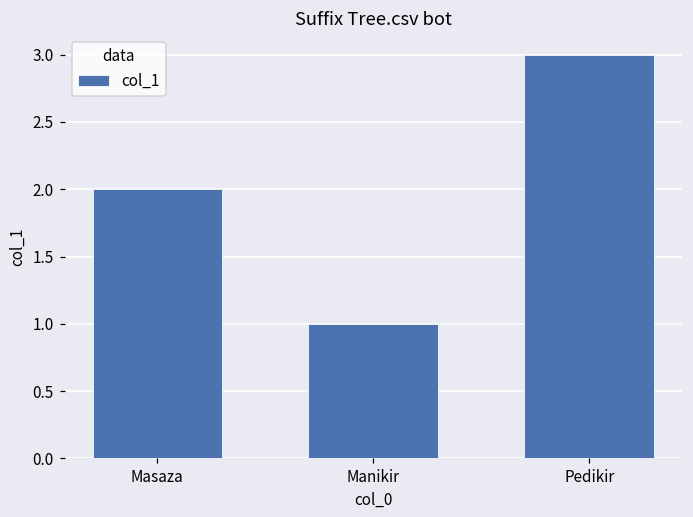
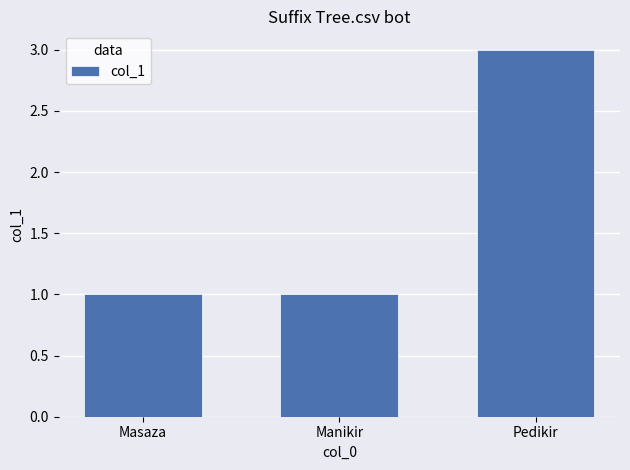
Masaza: 2 -> 1
